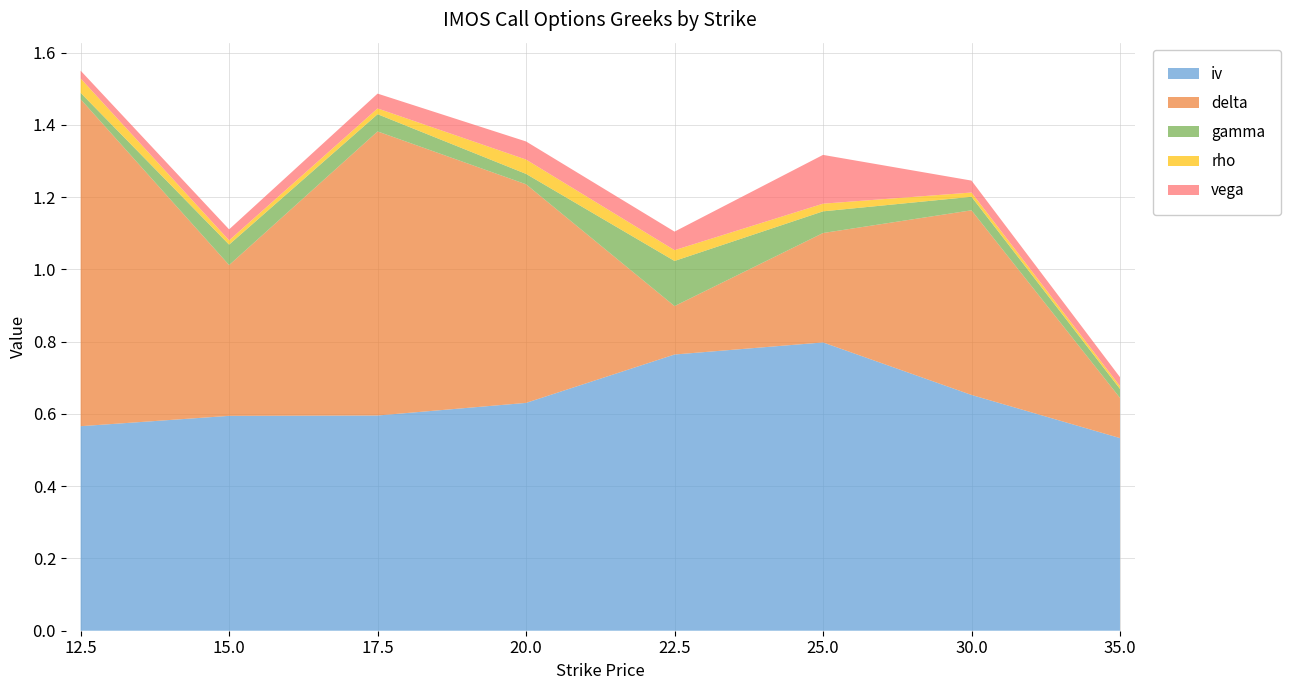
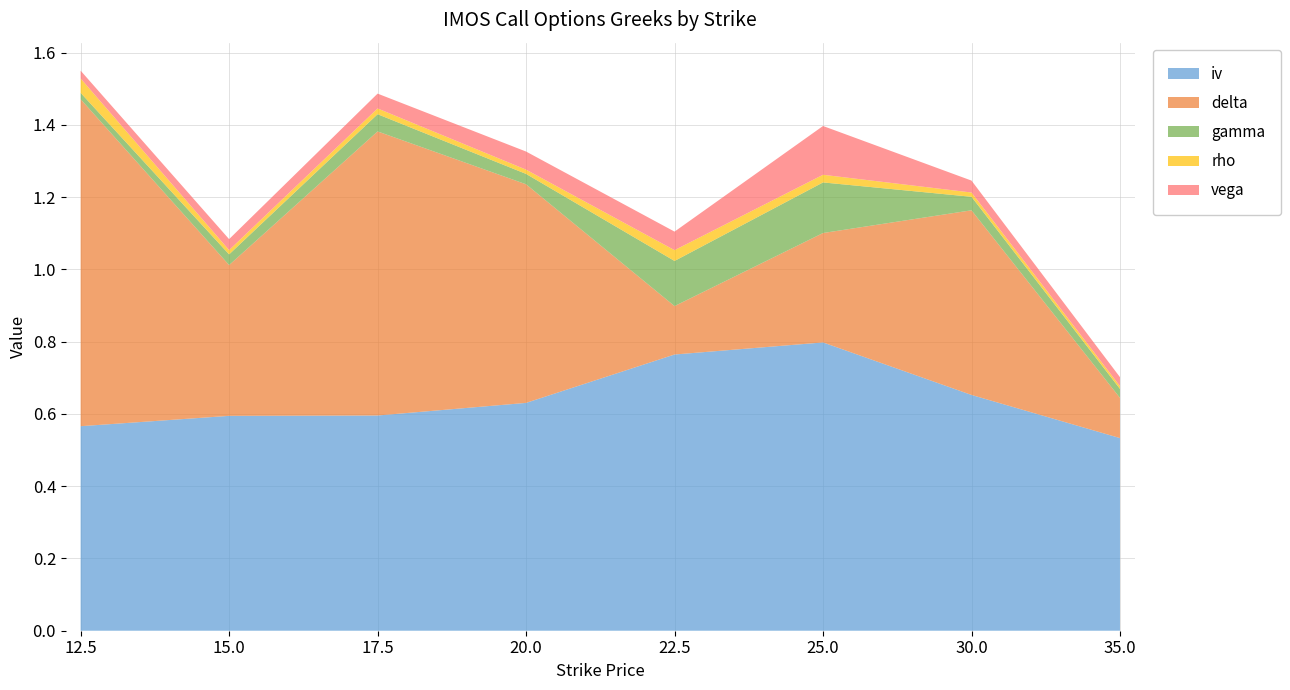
gamma, 15.0: 0.06 -> 0.03
rho, 20.0: 0.04 -> 0.01
gamma, 25.0: 0.06 -> 0.14
